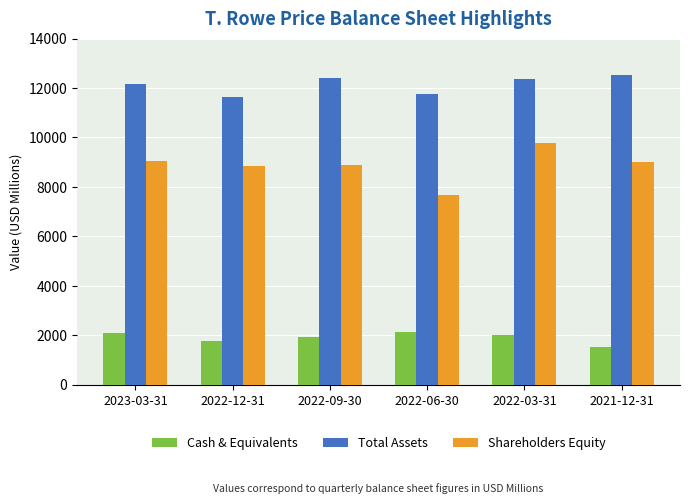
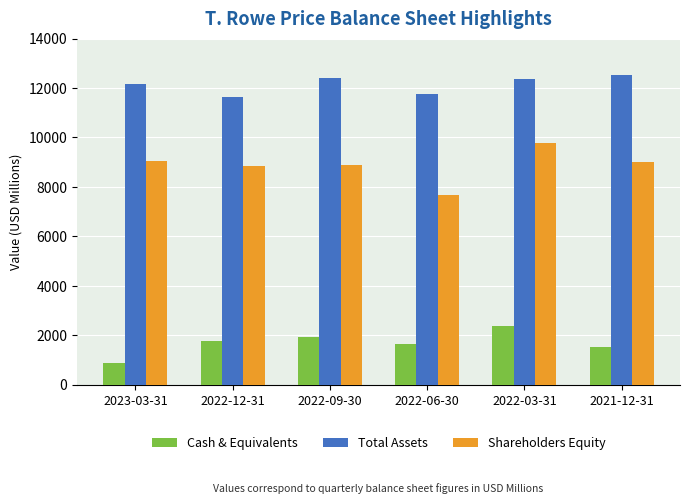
Cash & Equivalents, 2023-03-31: 2100 -> 900
Cash & Equivalents, 2022-06-30: 2100 -> 1700
Cash & Equivalents, 2022-03-31: 2000 -> 2400
